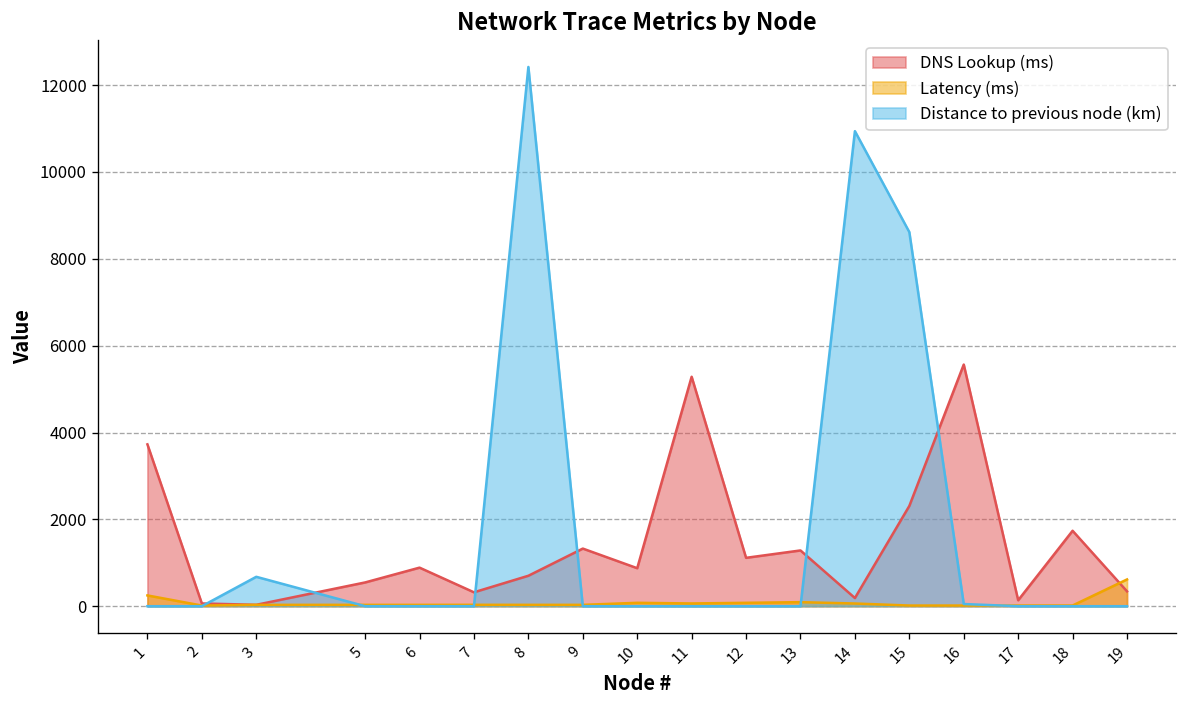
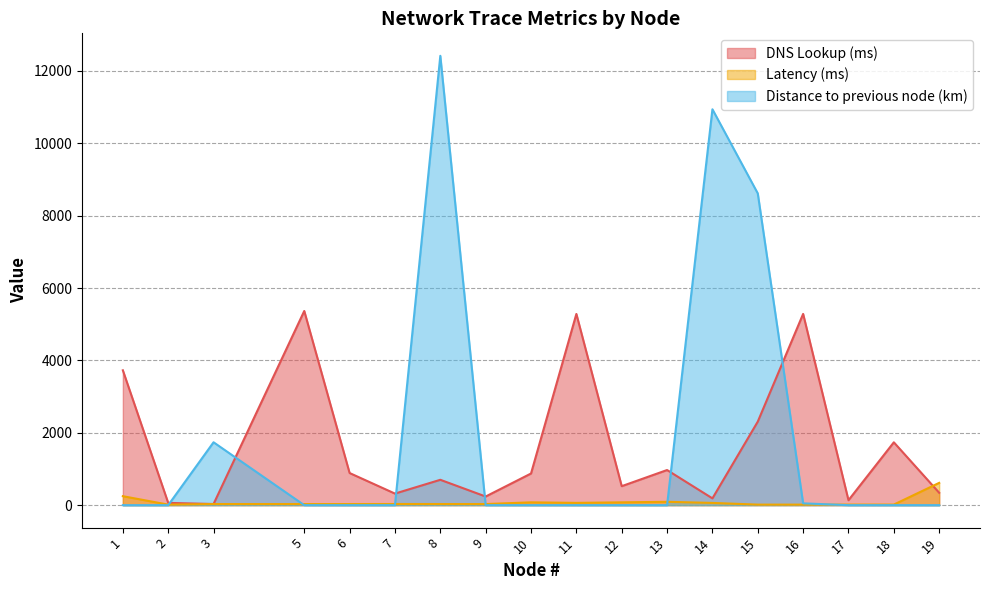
Distance to previous node (km), 3: 700 -> 1700
DNS Lookup (ms), 5: 500 -> 5400
DNS Lookup (ms), 9: 1300 -> 200
DNS Lookup (ms), 12: 1100 -> 500
DNS Lookup (ms), 13: 1300 -> 1000
DNS Lookup (ms), 16: 5600 -> 5300
